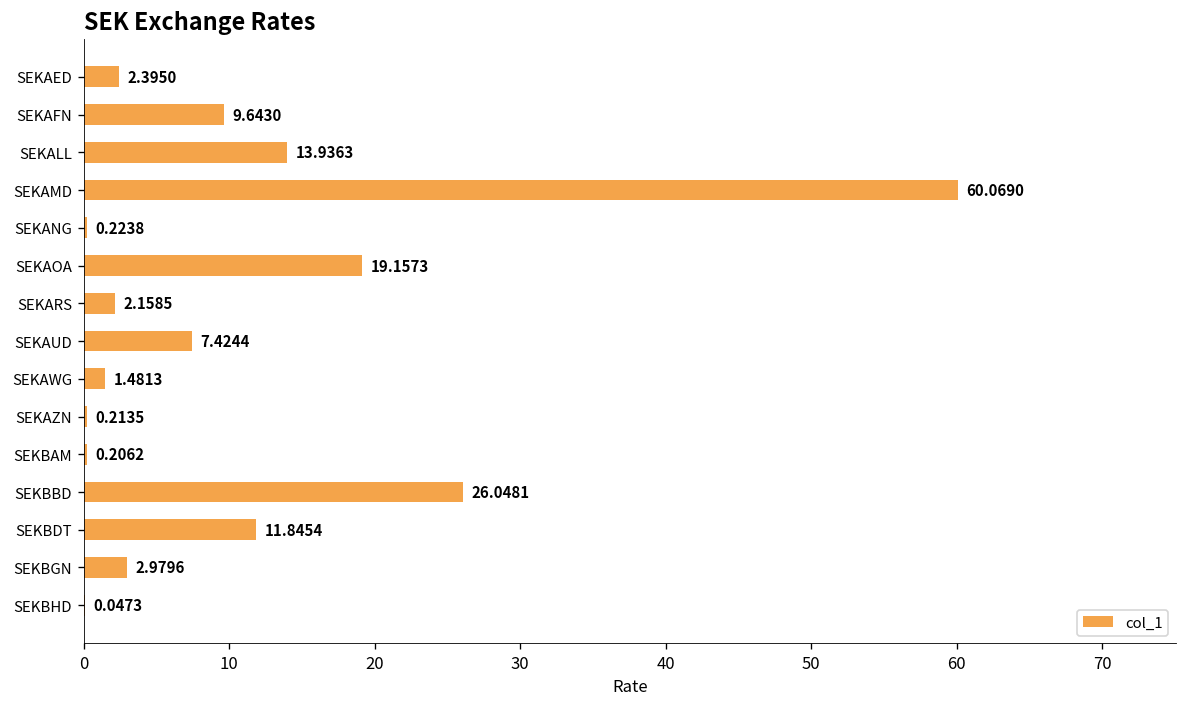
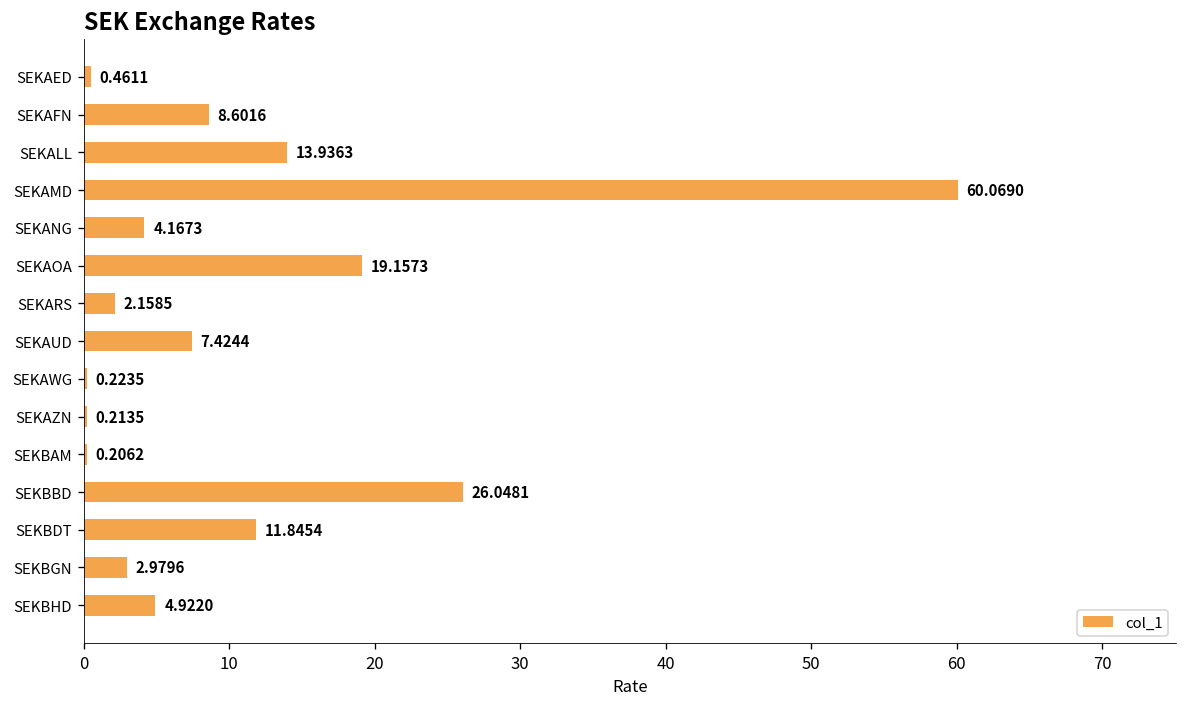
SEKAED: 2.3950 -> 0.4611
SEKAFN: 9.6430 -> 8.6016
SEKANG: 0.2238 -> 4.1673
SEKAWG: 1.4813 -> 0.2235
SEKBHD: 0.0473 -> 4.9220
